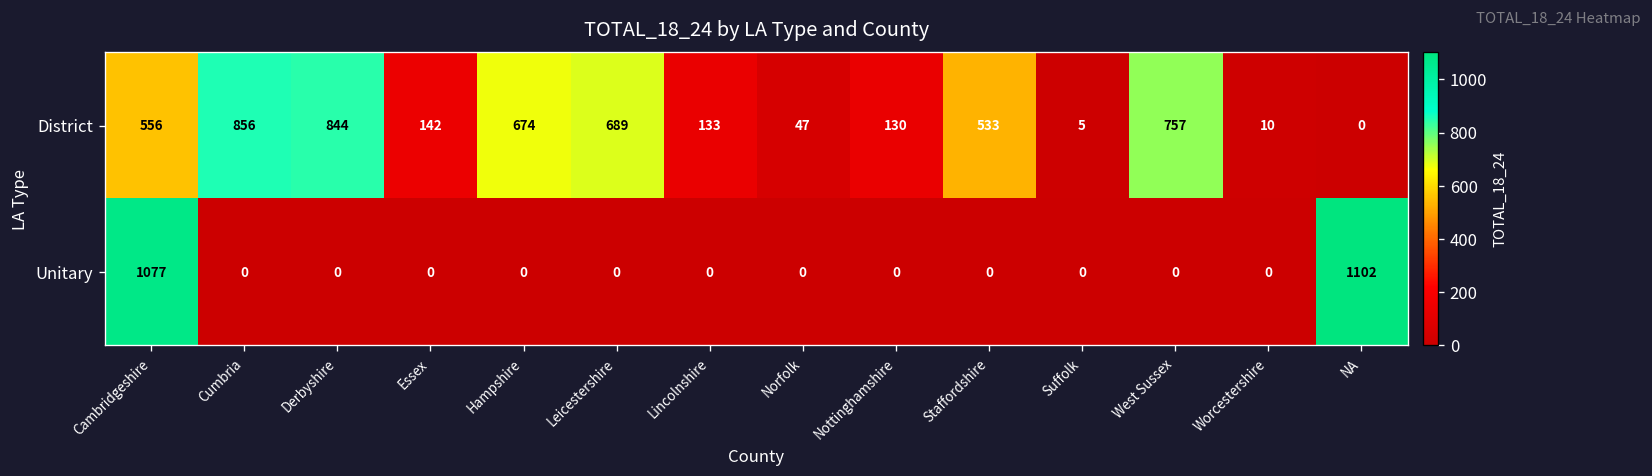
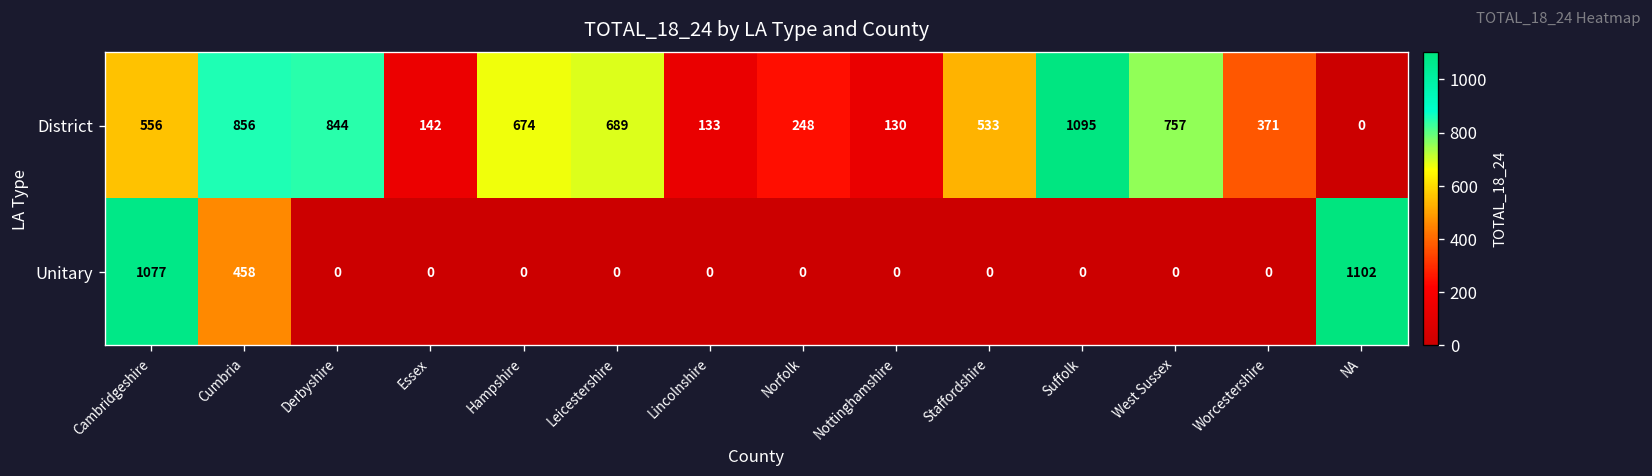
District, Norfolk: 47 -> 248
District, Suffolk: 5 -> 1095
District, Worcestershire: 10 -> 371
Unitary, Cumbria: 0 -> 458
